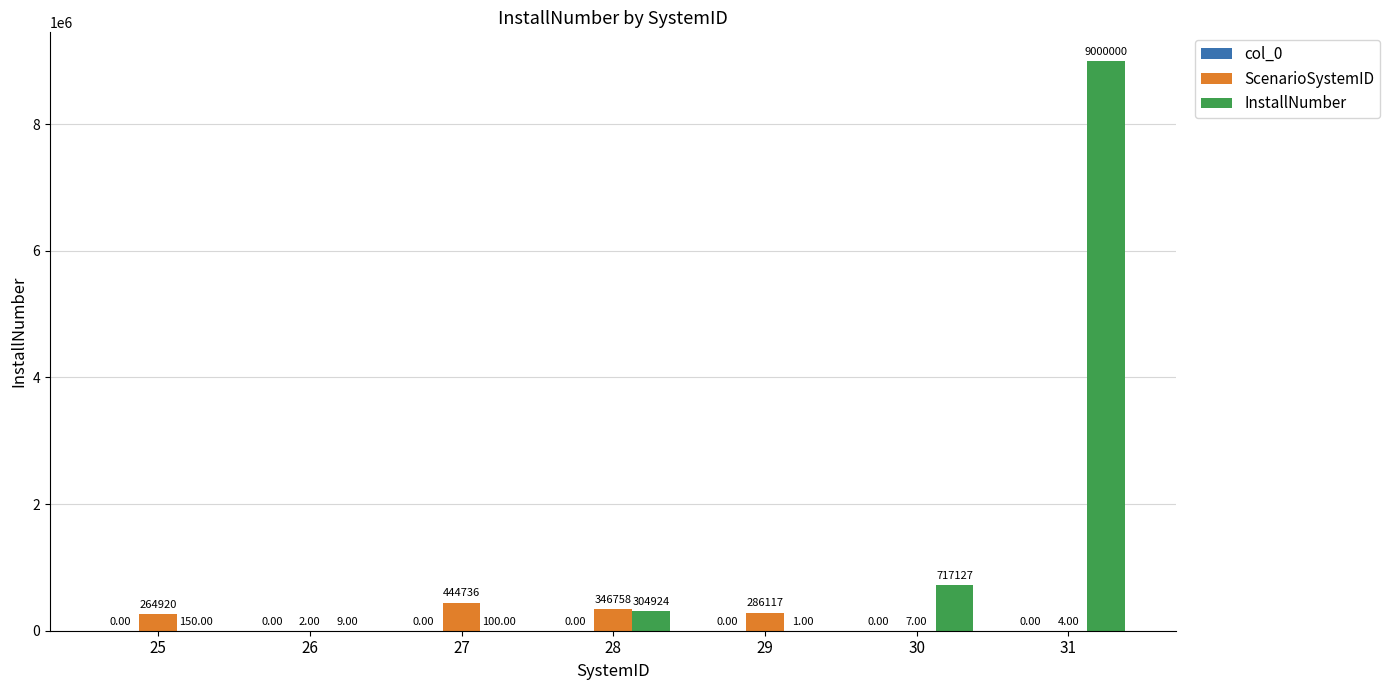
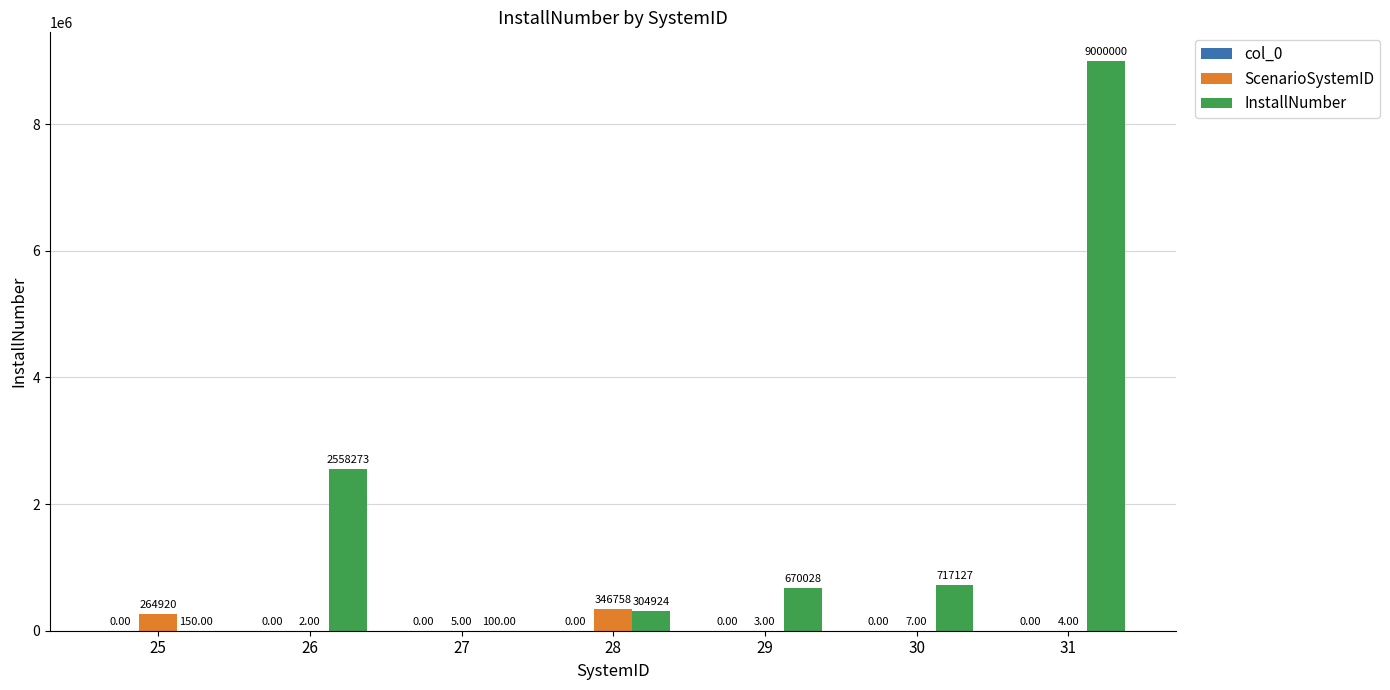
InstallNumber, 26: 9.00 -> 2558273
ScenarioSystemID, 27: 444736 -> 5.00
ScenarioSystemID, 29: 286117 -> 3.00
InstallNumber, 29: 1.00 -> 670028
